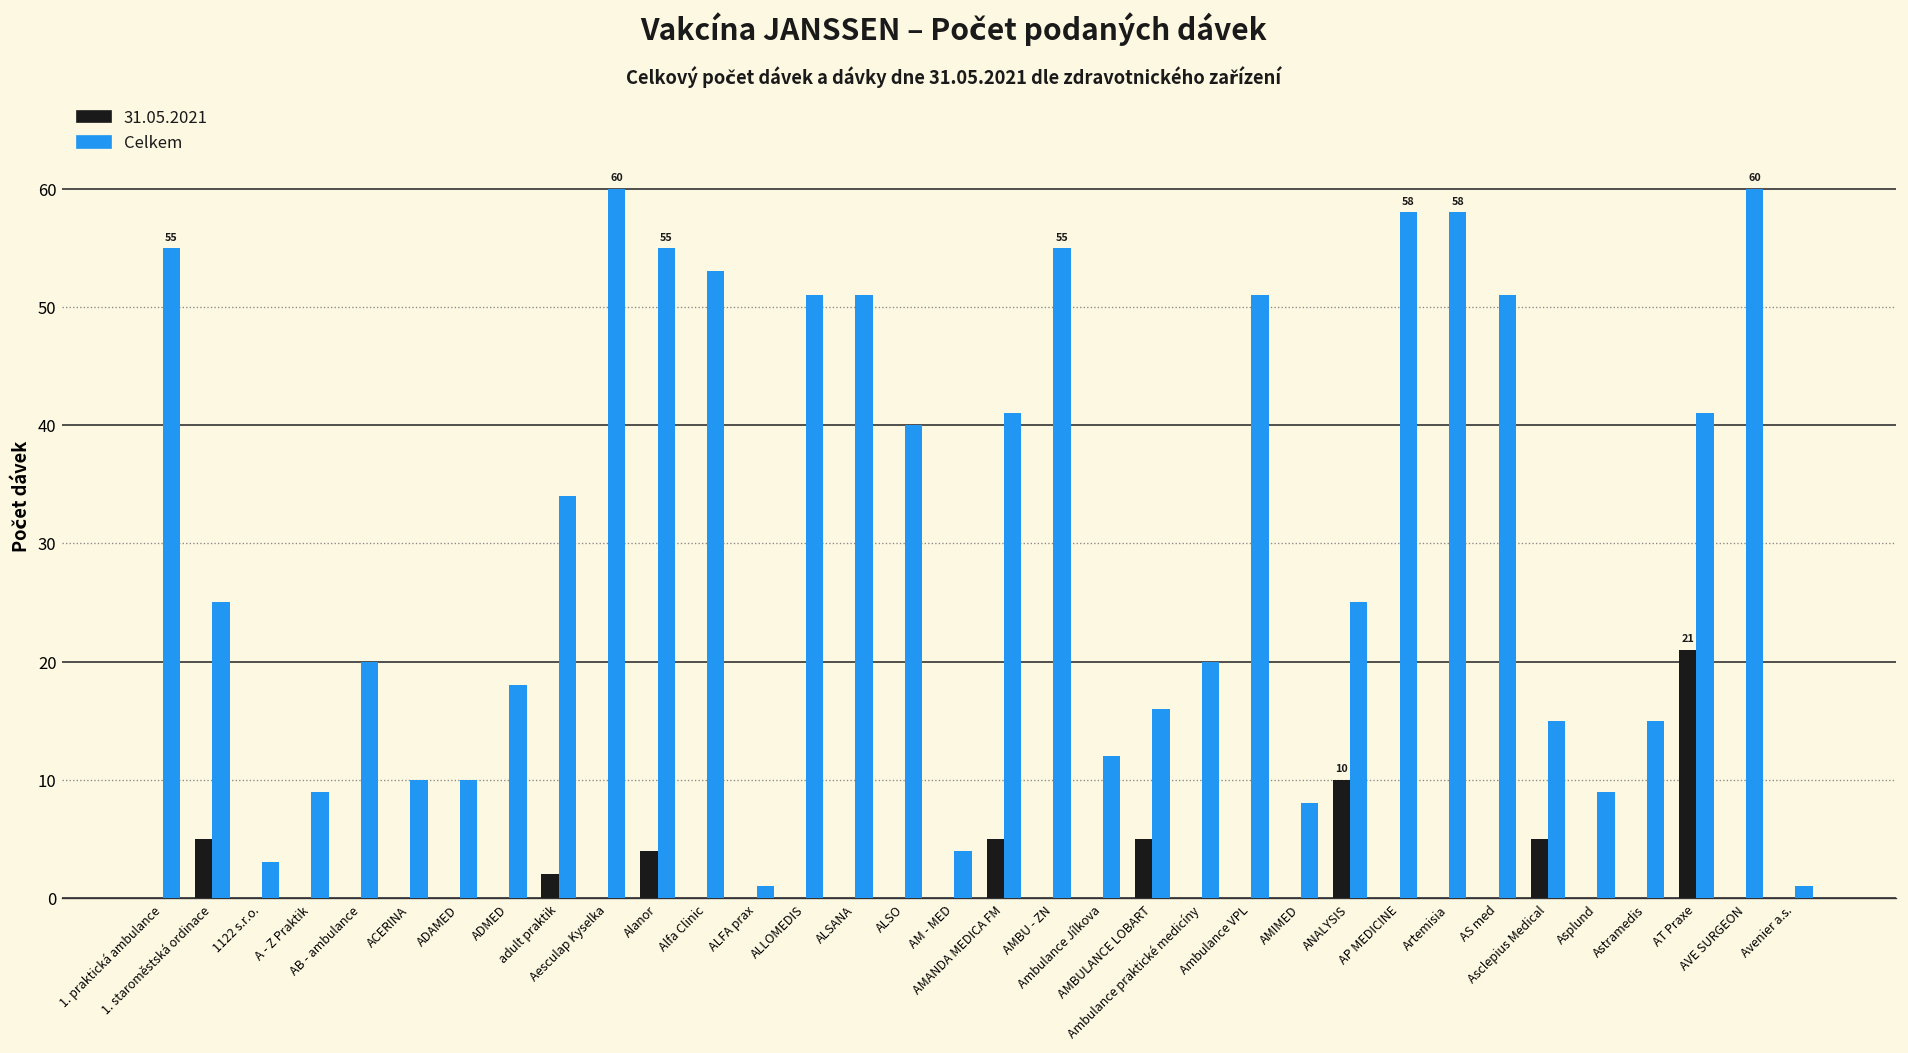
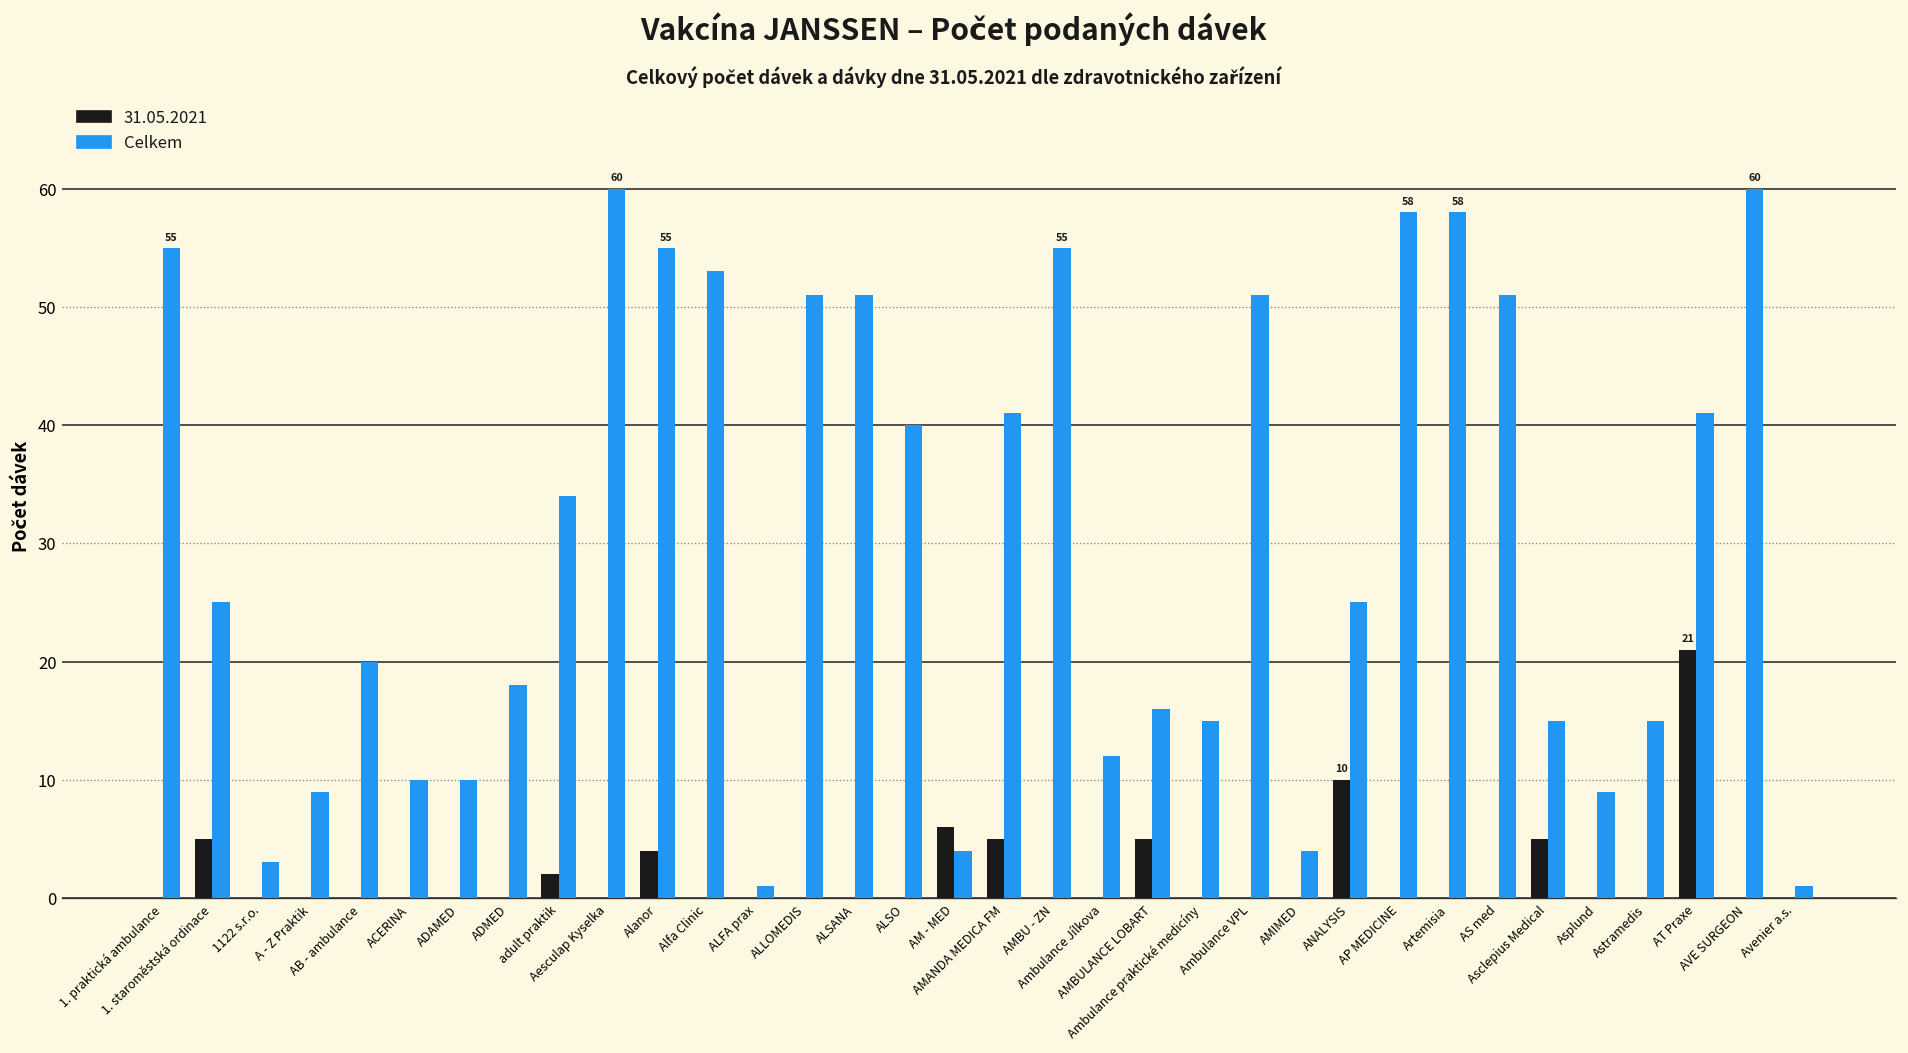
31.05.2021, AM - MED: 0 -> 6
Celkem, Ambulance praktické medicíny: 20 -> 15
Celkem, AMIMED: 8 -> 4
